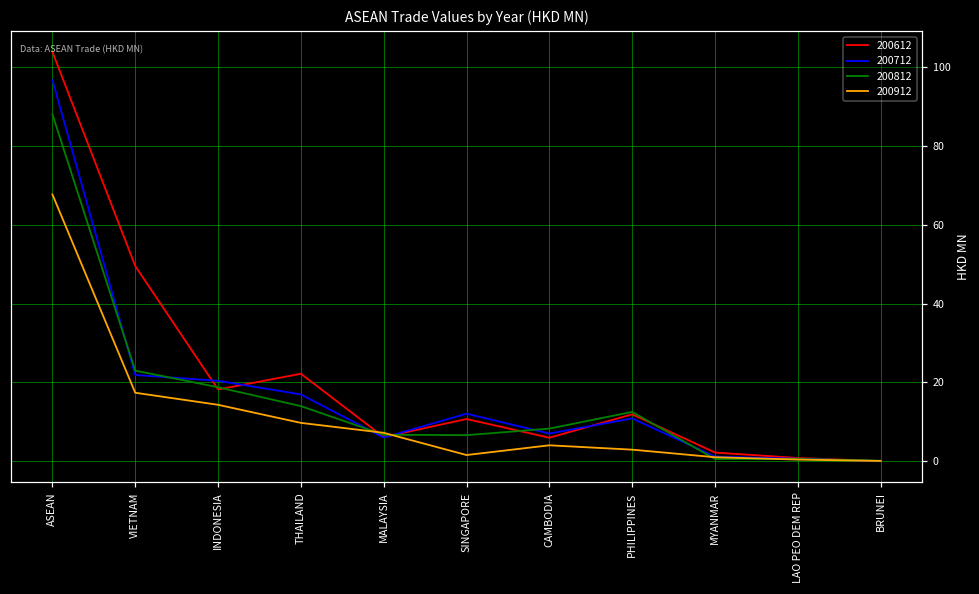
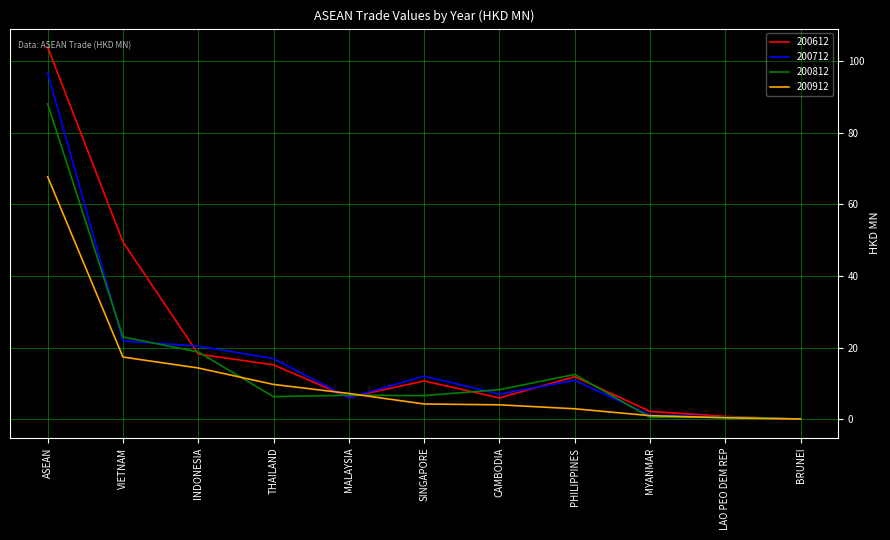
200612, THAILAND: 22 -> 15
200812, THAILAND: 14 -> 6
200912, SINGAPORE: 2 -> 4
